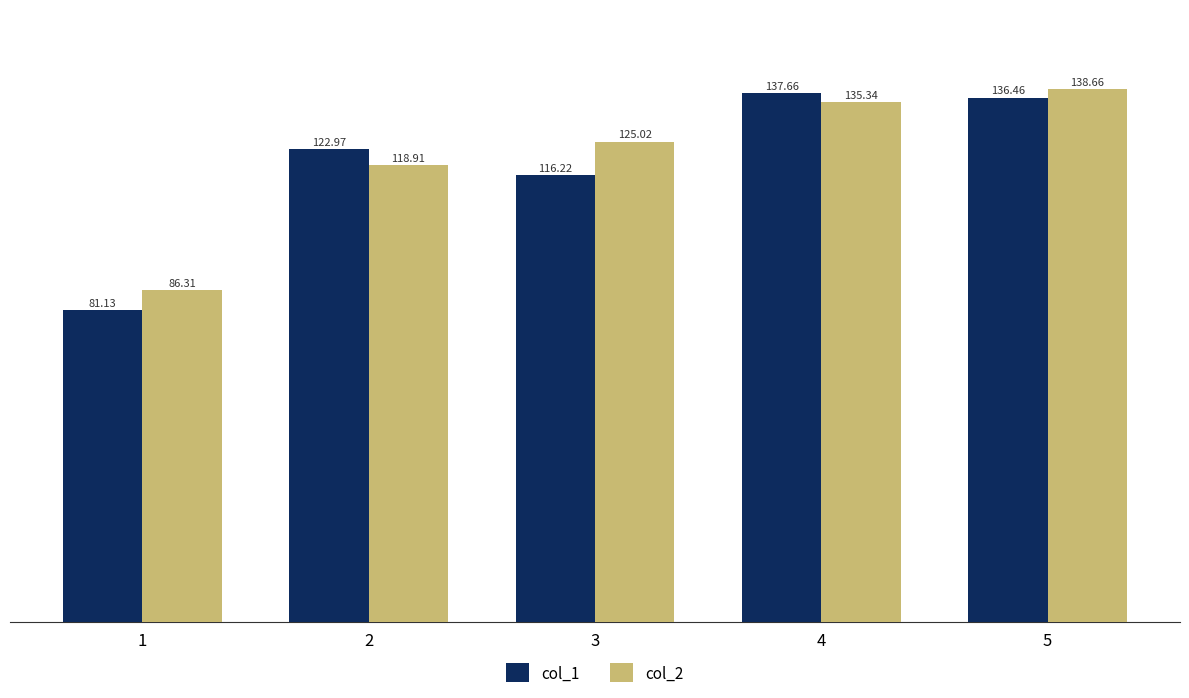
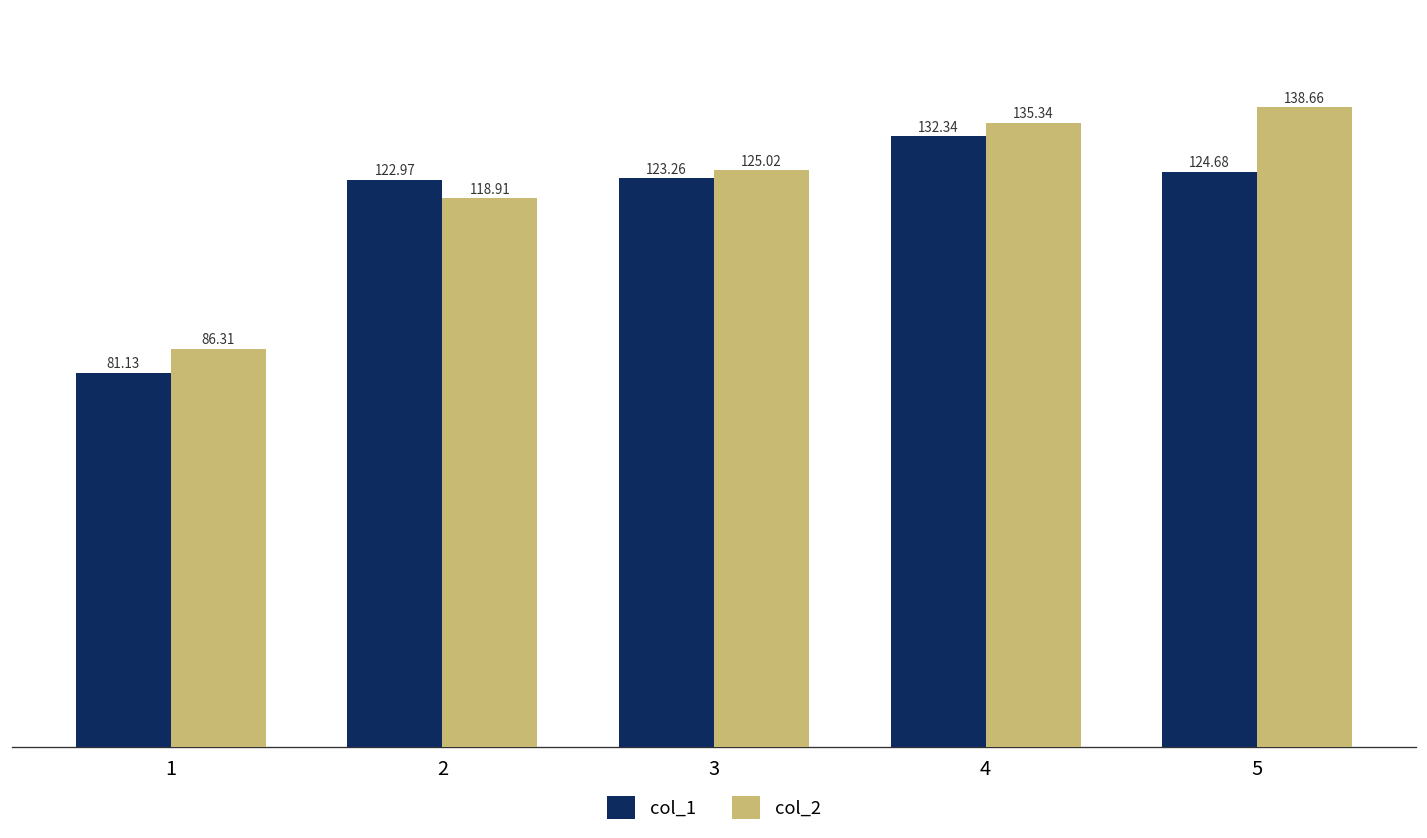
col_1, 3: 116.22 -> 123.26
col_1, 4: 137.66 -> 132.34
col_1, 5: 136.46 -> 124.68
